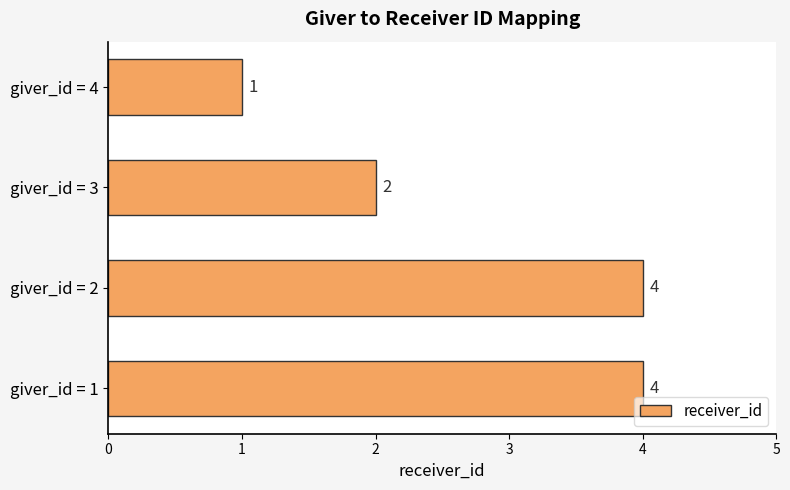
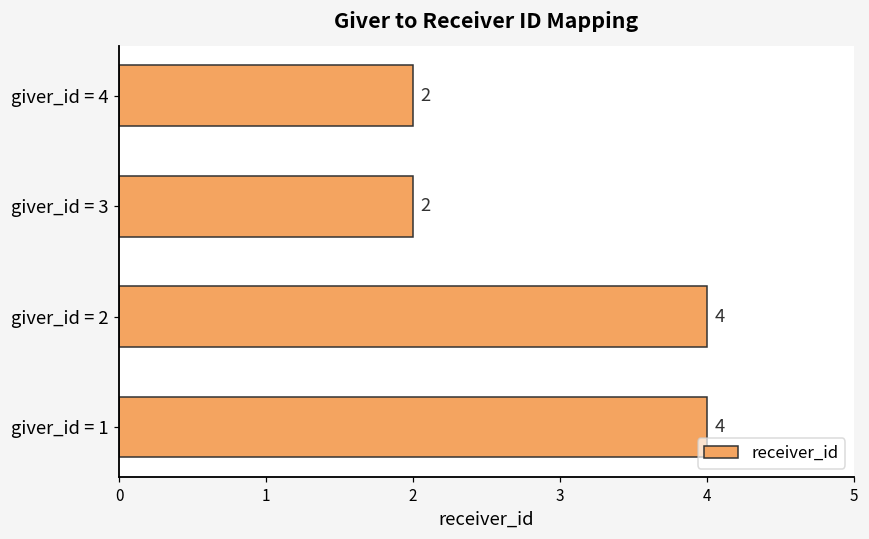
giver_id = 4: 1 -> 2
